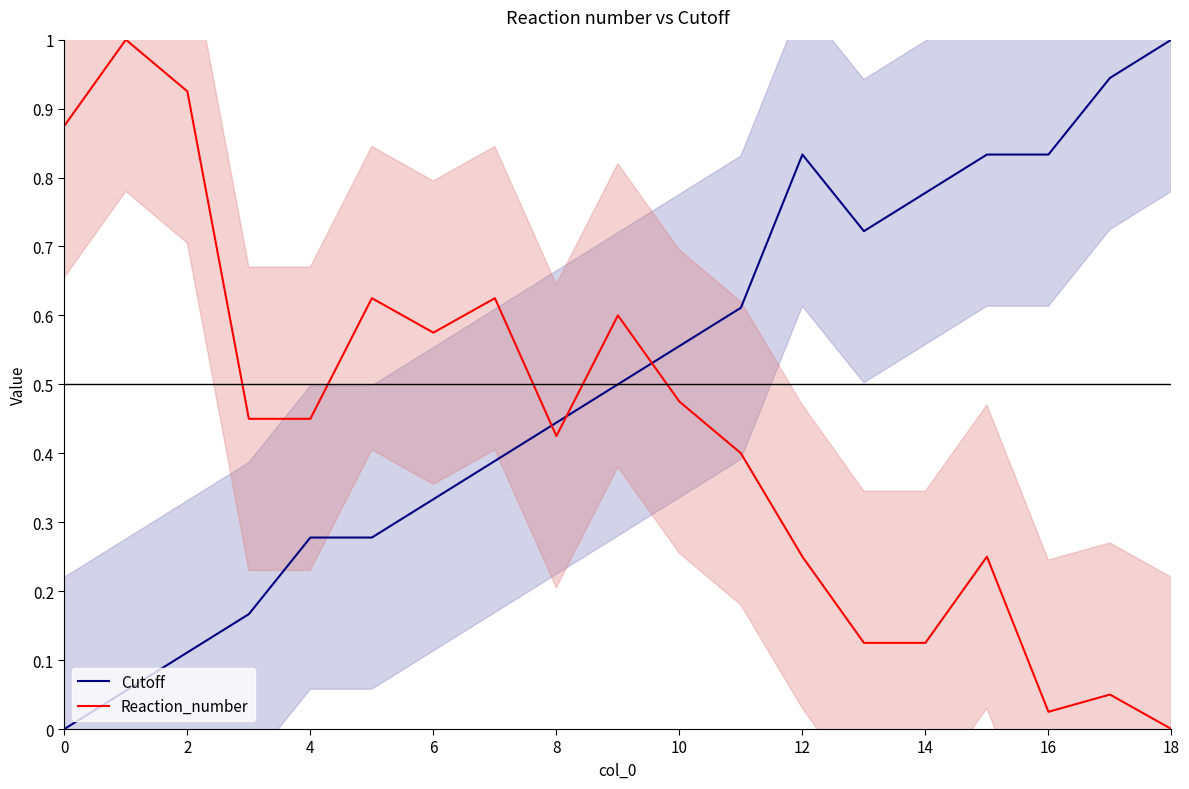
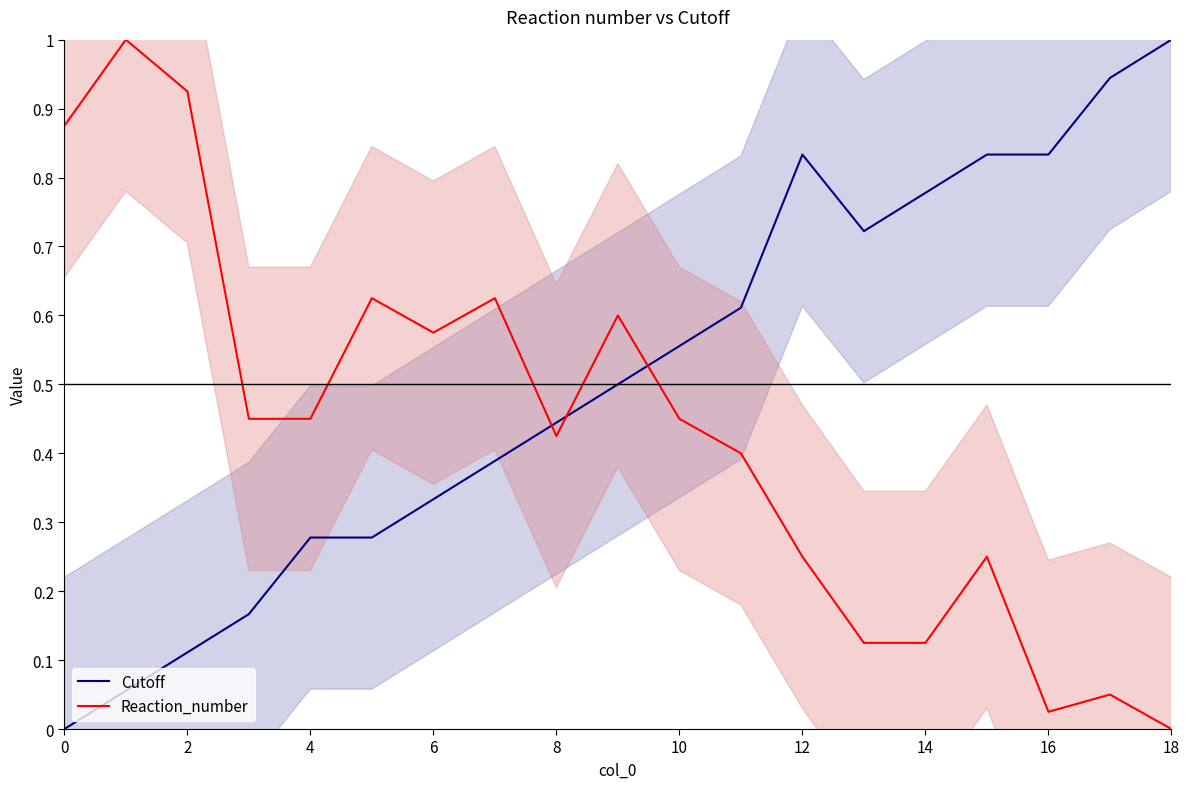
Reaction_number, 10: 0.48 -> 0.45
